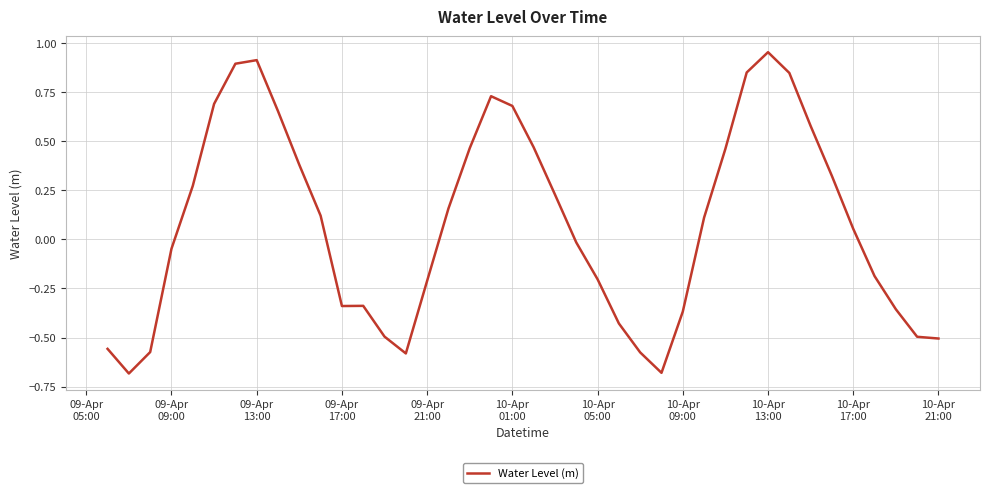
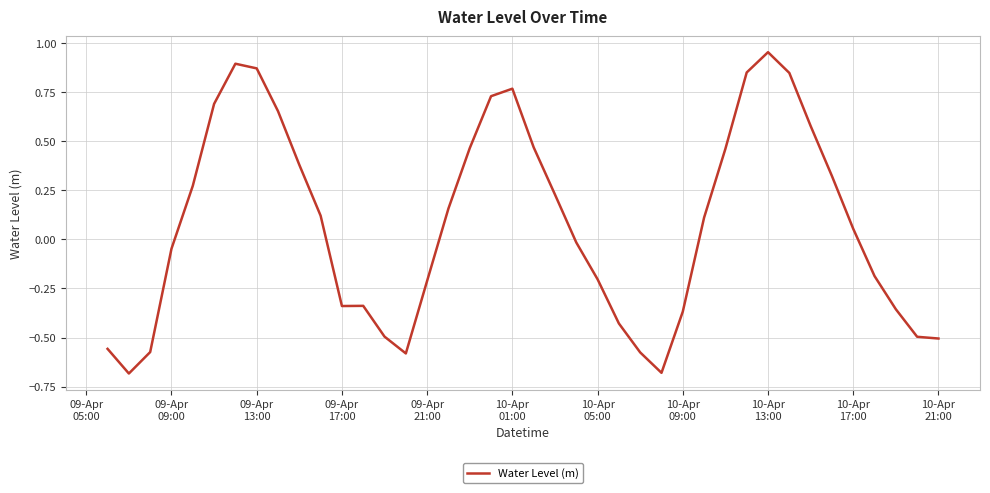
09-Apr 13:00: 0.91 -> 0.87
10-Apr 01:00: 0.68 -> 0.77
